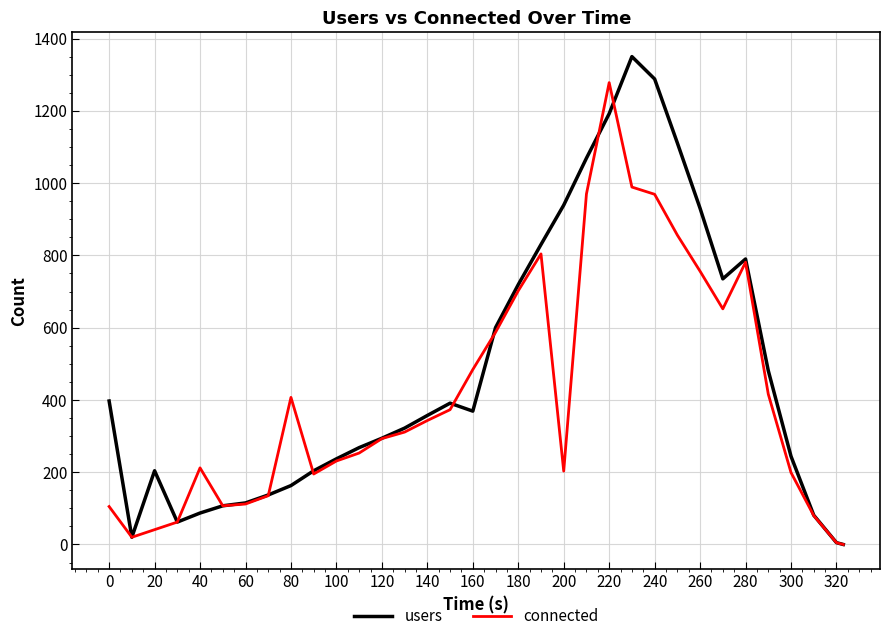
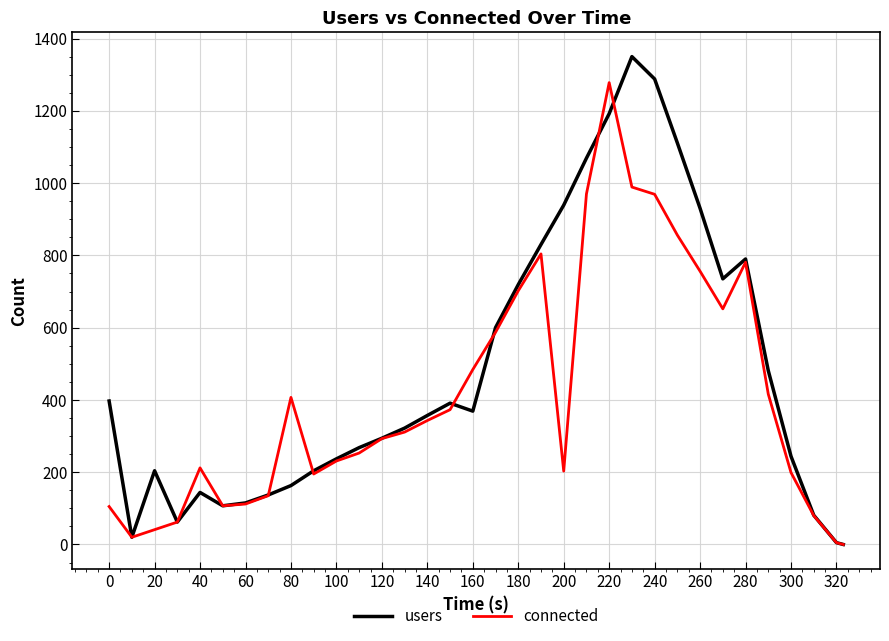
users, 40: 90 -> 140
